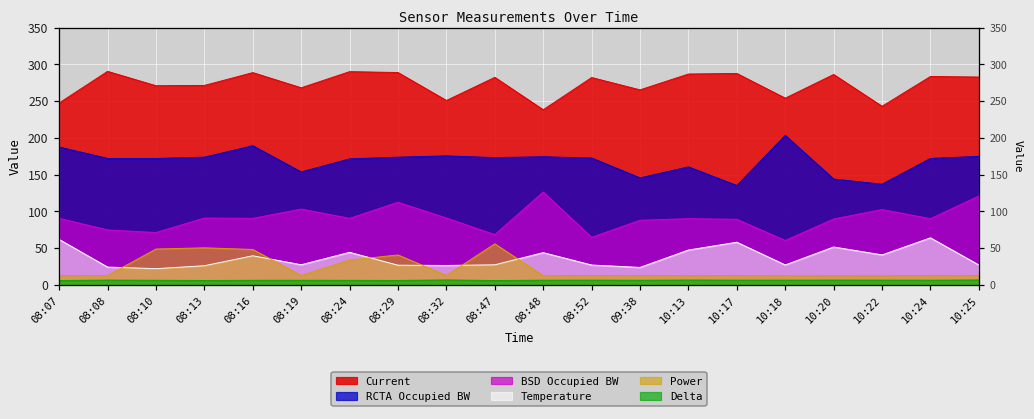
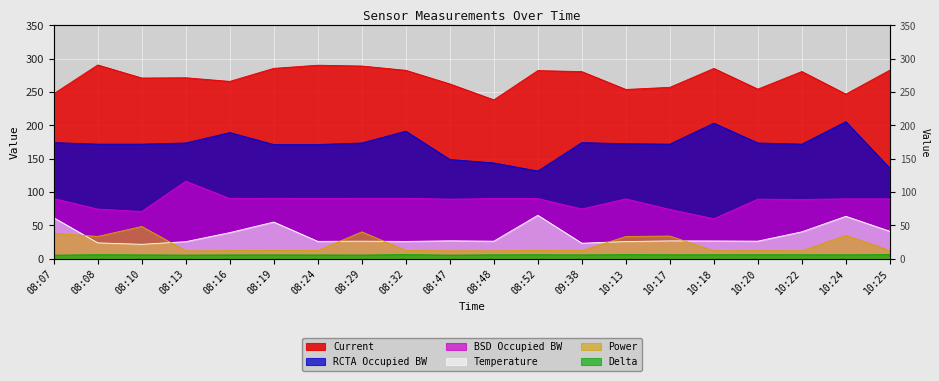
RCTA Occupied BW, 08:07: 190 -> 170
Power, 08:07: 10 -> 40
Power, 08:08: 10 -> 30
BSD Occupied BW, 08:13: 90 -> 120
Power, 08:13: 50 -> 10
Current, 08:16: 290 -> 270
Power, 08:16: 50 -> 10
Current, 08:19: 270 -> 290
RCTA Occupied BW, 08:19: 150 -> 170
BSD Occupied BW, 08:19: 100 -> 90
Temperature, 08:19: 30 -> 60
Temperature, 08:24: 40 -> 30
Power, 08:24: 30 -> 10
BSD Occupied BW, 08:29: 110 -> 90
Current, 08:32: 250 -> 280
RCTA Occupied BW, 08:32: 180 -> 190
Current, 08:47: 280 -> 260
RCTA Occupied BW, 08:47: 170 -> 150
BSD Occupied BW, 08:47: 70 -> 90
Power, 08:47: 60 -> 10
RCTA Occupied BW, 08:48: 170 -> 140
BSD Occupied BW, 08:48: 130 -> 90
Temperature, 08:48: 40 -> 30
RCTA Occupied BW, 08:52: 170 -> 130
BSD Occupied BW, 08:52: 60 -> 90
Temperature, 08:52: 30 -> 70
Current, 09:38: 270 -> 280
RCTA Occupied BW, 09:38: 150 -> 170
BSD Occupied BW, 09:38: 90 -> 70
Current, 10:13: 290 -> 250
RCTA Occupied BW, 10:13: 160 -> 170
Temperature, 10:13: 50 -> 30
Power, 10:13: 10 -> 30
Current, 10:17: 290 -> 260
RCTA Occupied BW, 10:17: 140 -> 170
BSD Occupied BW, 10:17: 90 -> 70
Temperature, 10:17: 60 -> 30
Power, 10:17: 10 -> 30
Current, 10:18: 250 -> 290
Current, 10:20: 290 -> 250
RCTA Occupied BW, 10:20: 140 -> 170
Temperature, 10:20: 50 -> 30
Current, 10:22: 240 -> 280
RCTA Occupied BW, 10:22: 140 -> 170
BSD Occupied BW, 10:22: 100 -> 90
Current, 10:24: 280 -> 250
RCTA Occupied BW, 10:24: 170 -> 210
Power, 10:24: 10 -> 40
RCTA Occupied BW, 10:25: 170 -> 140
BSD Occupied BW, 10:25: 120 -> 90
Temperature, 10:25: 30 -> 40
